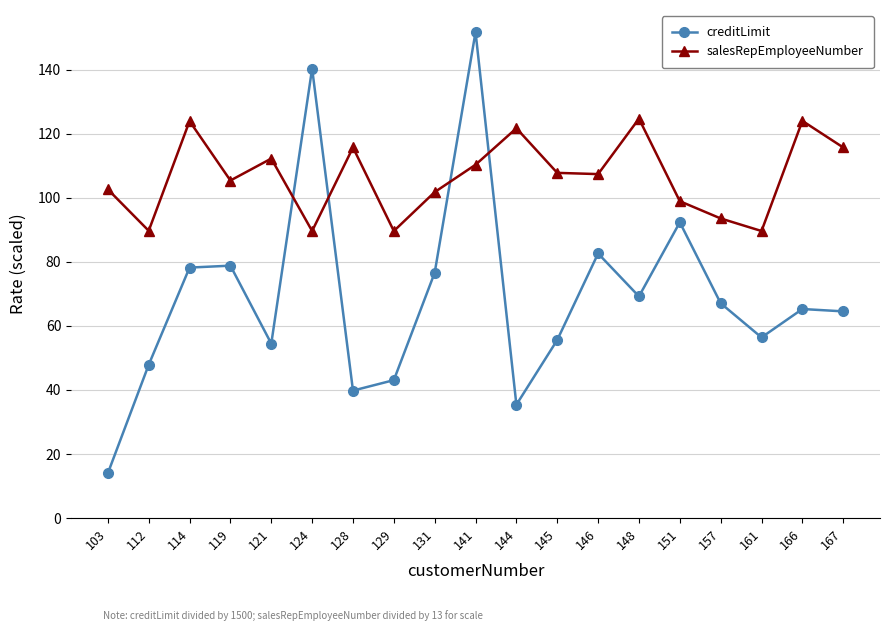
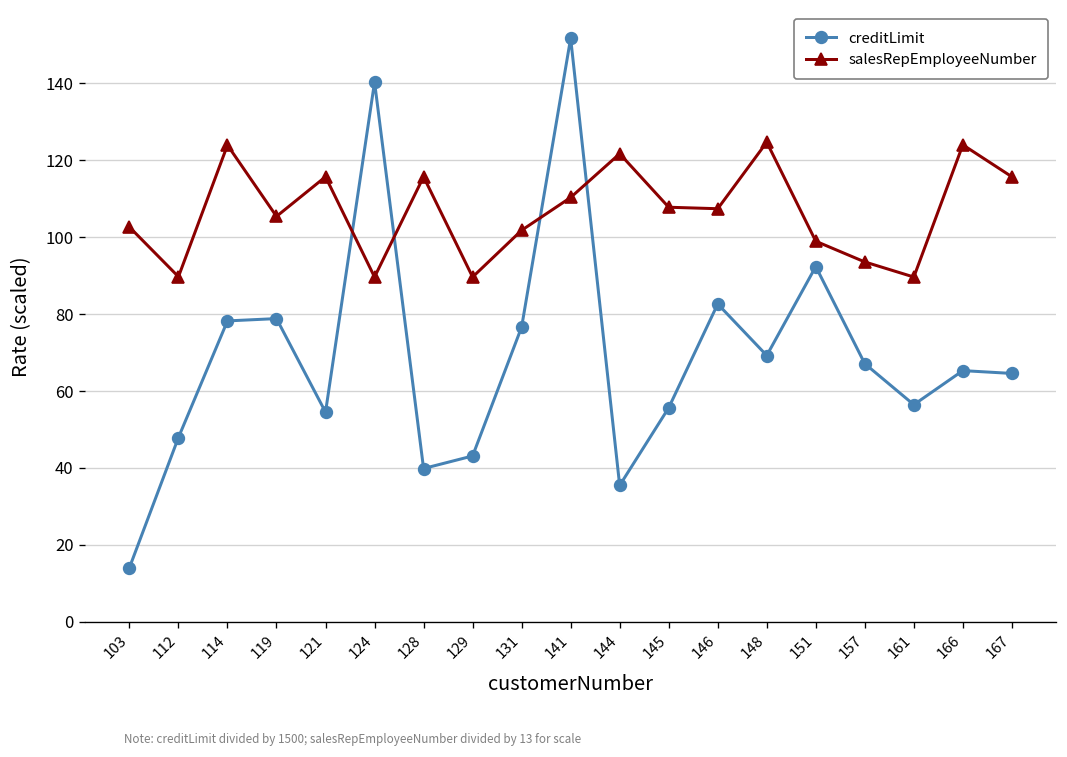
salesRepEmployeeNumber, 121: 112 -> 116
